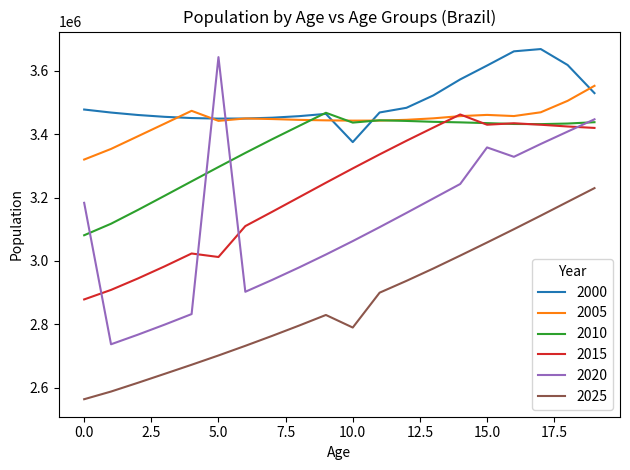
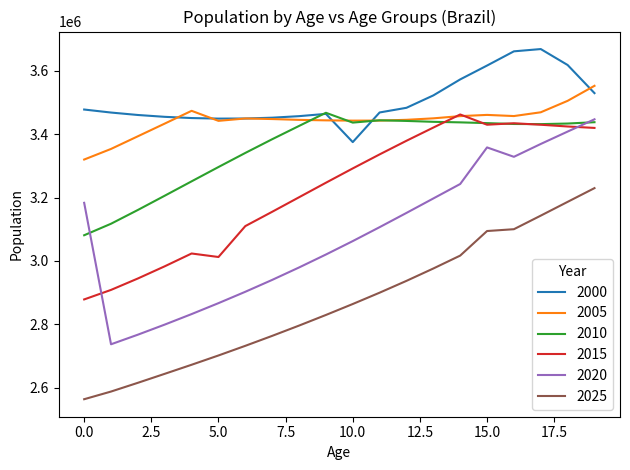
2020, 5.0: 3640000 -> 2870000
2025, 10.0: 2790000 -> 2860000
2025, 15.0: 3060000 -> 3090000
